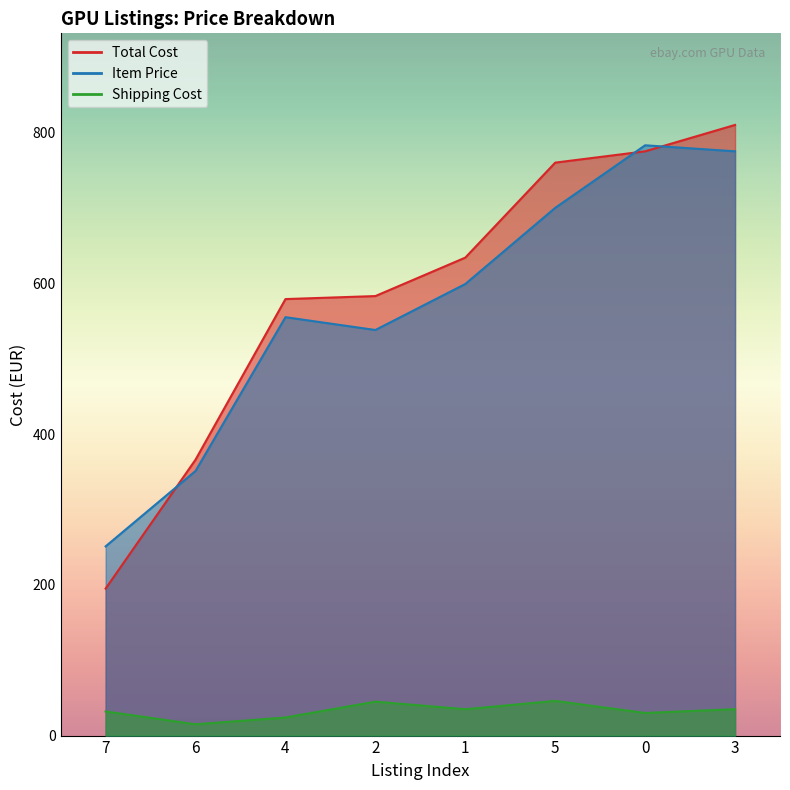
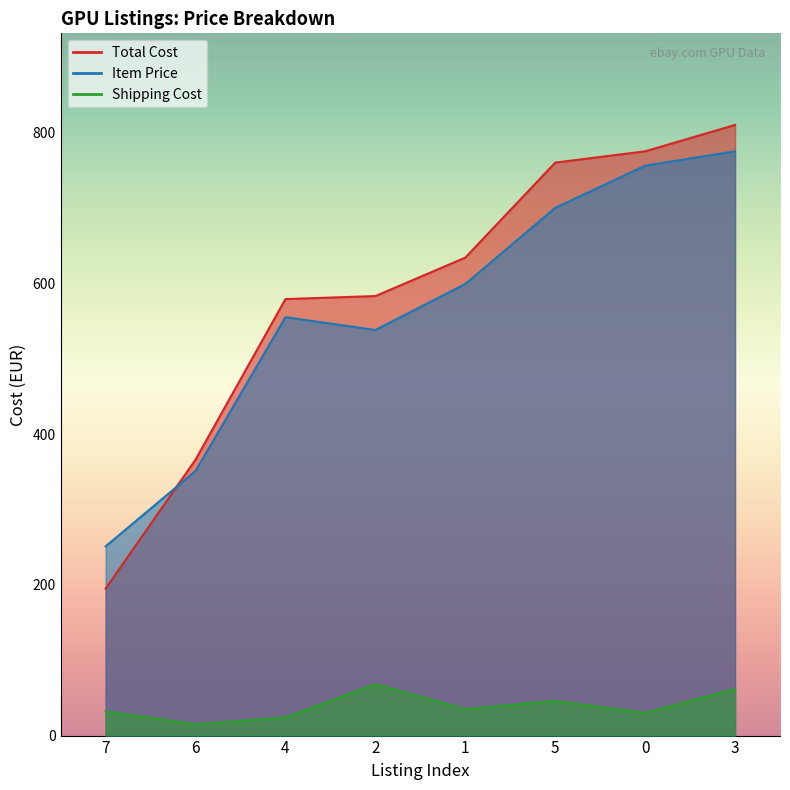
Shipping Cost, 2: 50 -> 70
Item Price, 0: 780 -> 760
Shipping Cost, 3: 40 -> 60
